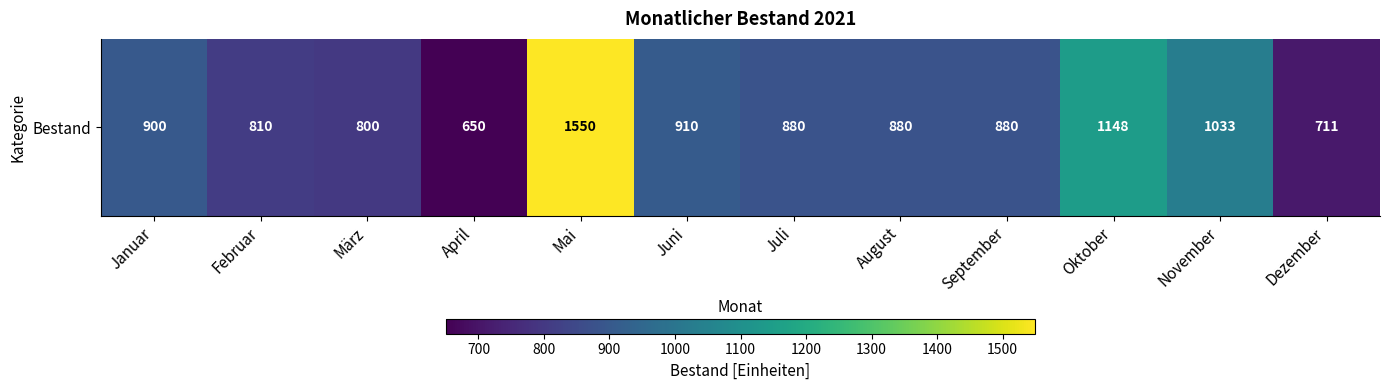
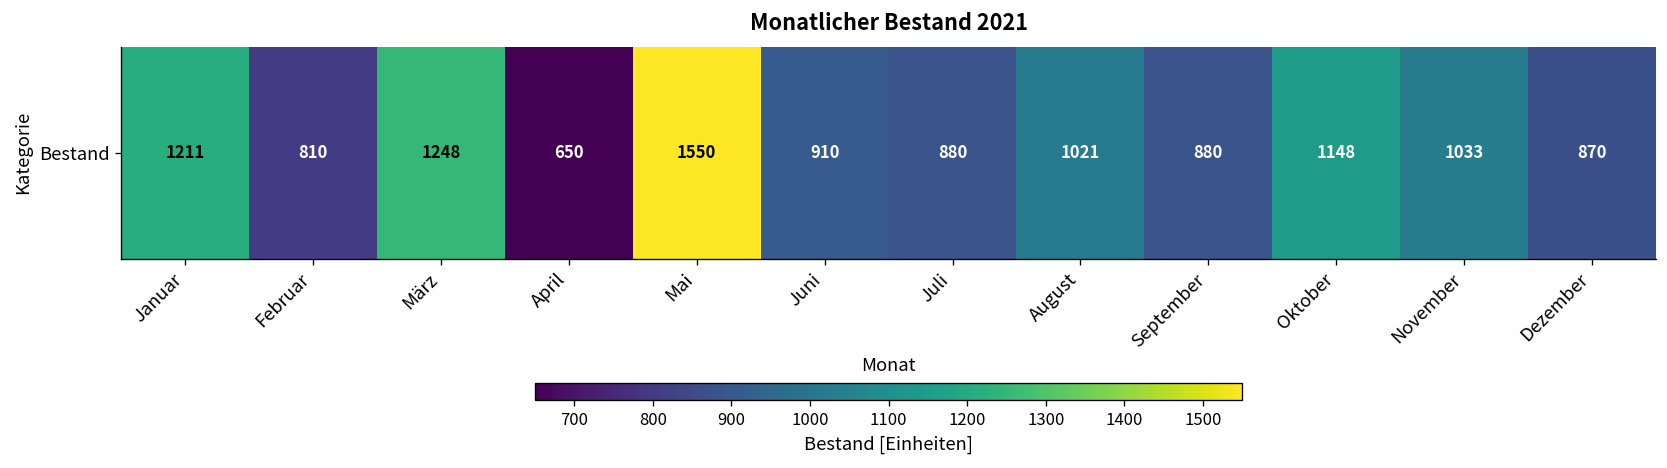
Bestand, Januar: 900 -> 1211
Bestand, März: 800 -> 1248
Bestand, August: 880 -> 1021
Bestand, Dezember: 711 -> 870
